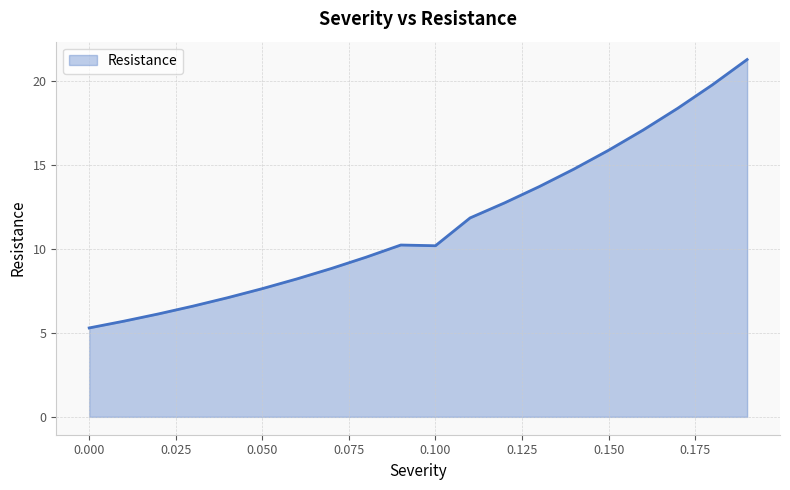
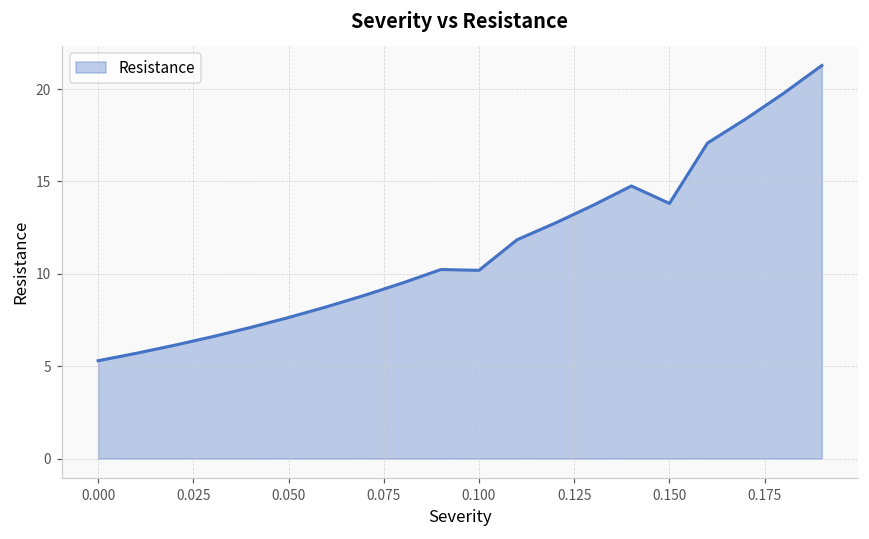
0.150: 15.9 -> 13.8
